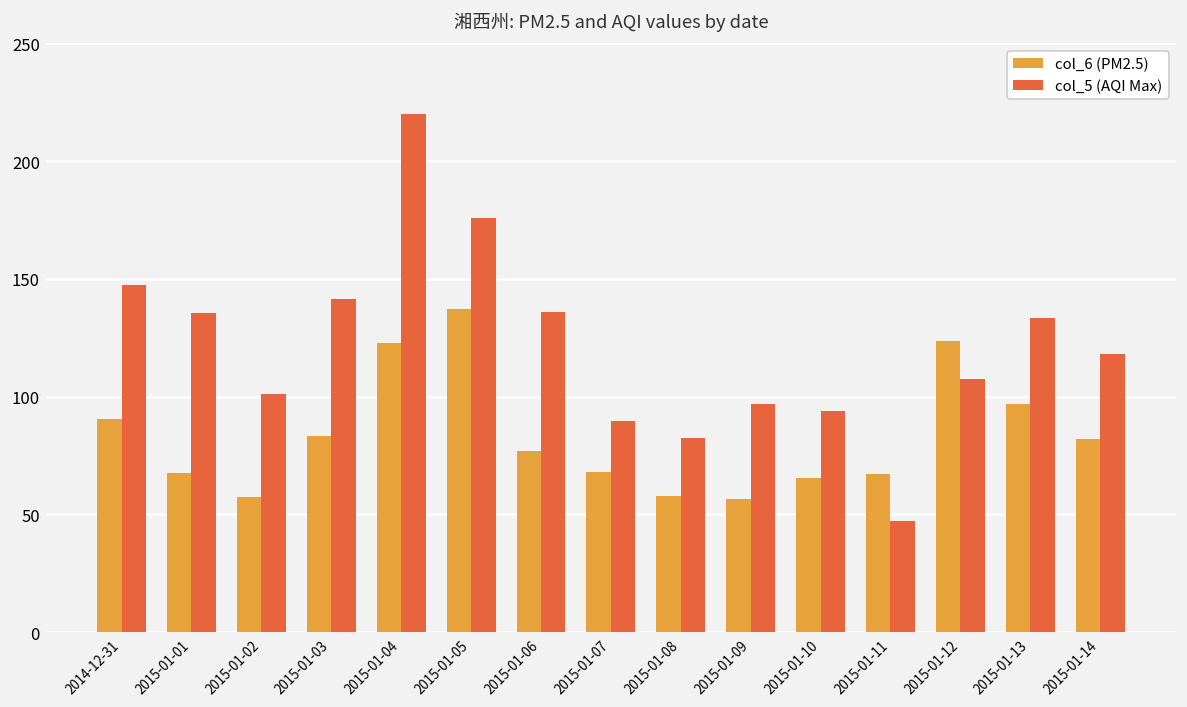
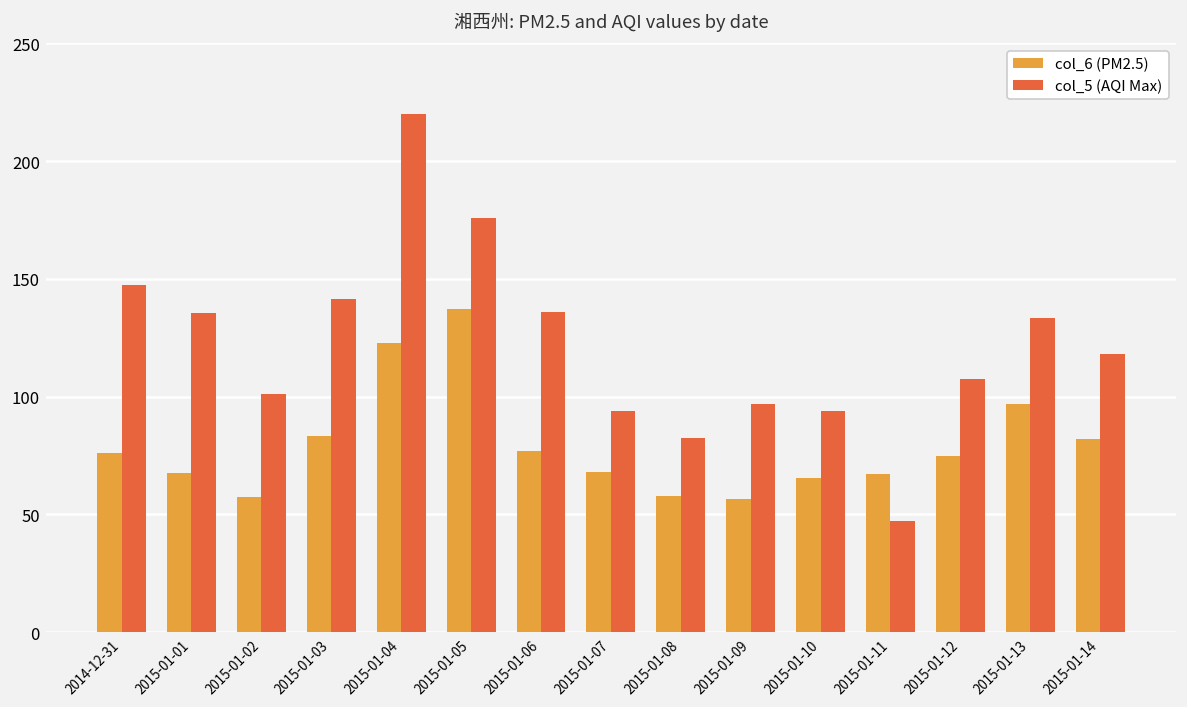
col_6 (PM2.5), 2014-12-31: 91 -> 76
col_5 (AQI Max), 2015-01-07: 90 -> 94
col_6 (PM2.5), 2015-01-12: 124 -> 75
